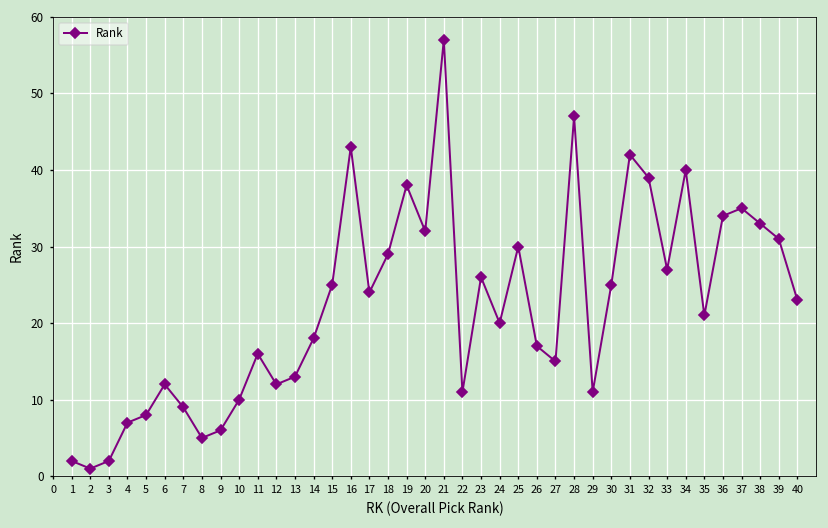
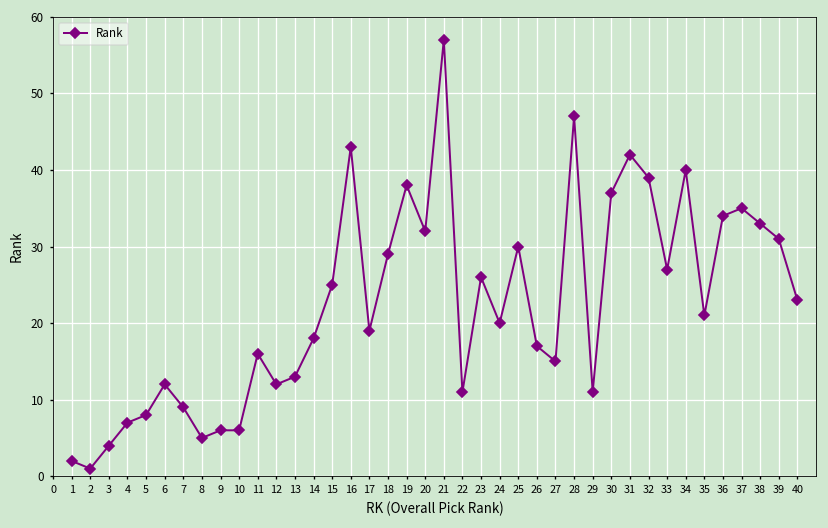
3: 2 -> 4
10: 10 -> 6
17: 24 -> 19
30: 25 -> 37
